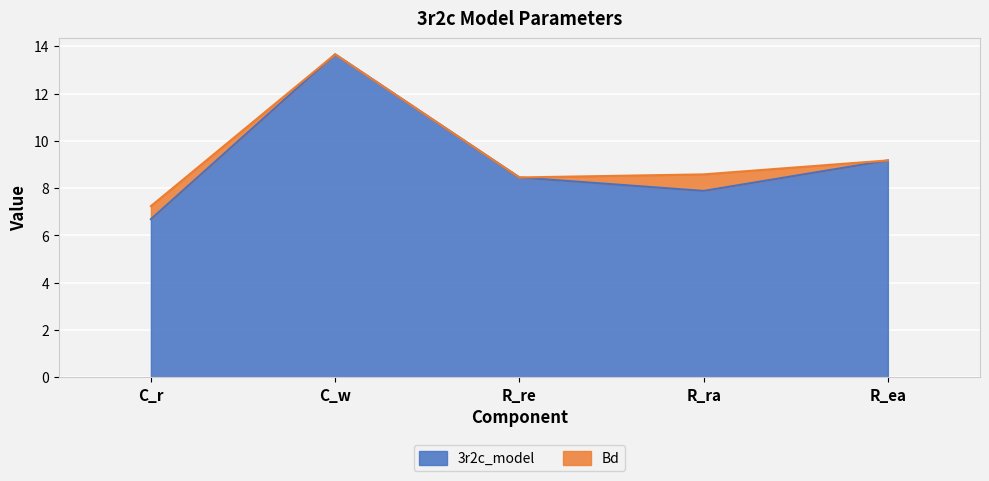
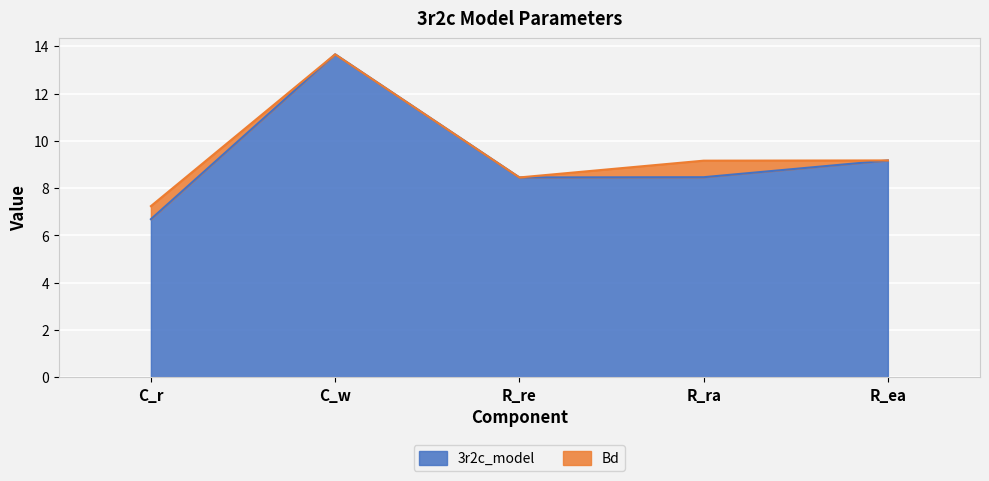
3r2c_model, R_ra: 7.9 -> 8.5
